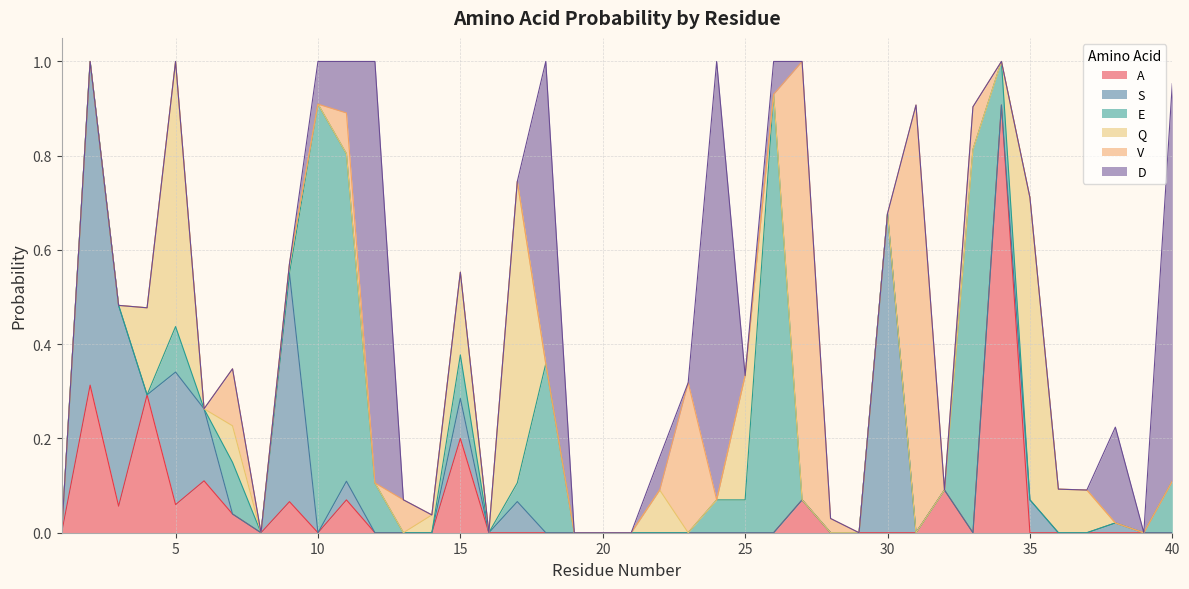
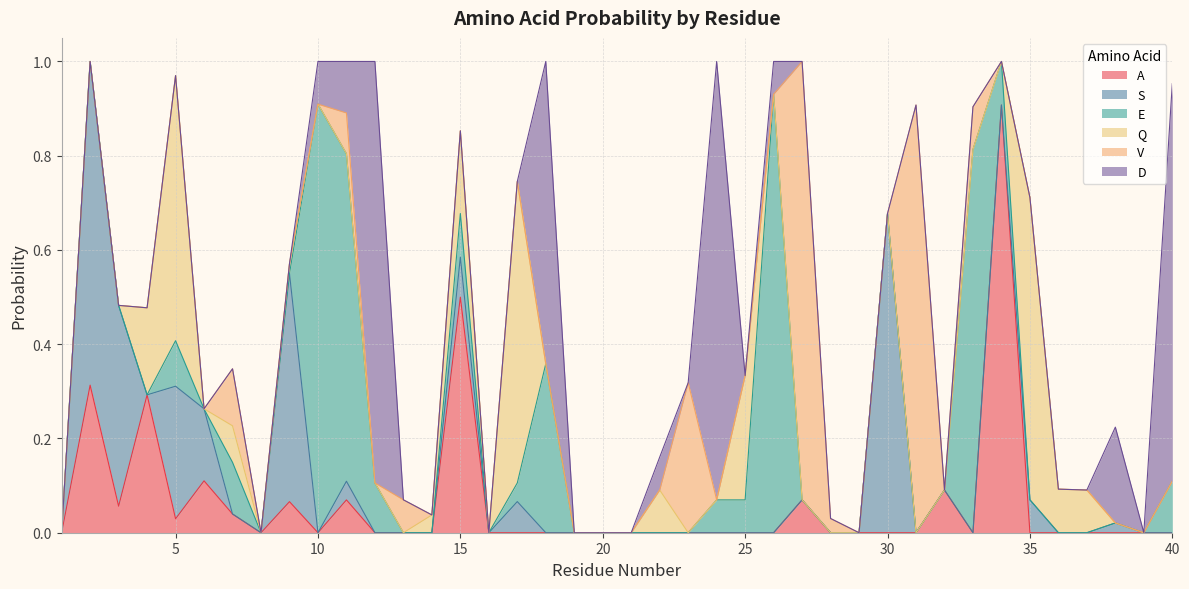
A, 5: 0.06 -> 0.03
A, 15: 0.2 -> 0.5
